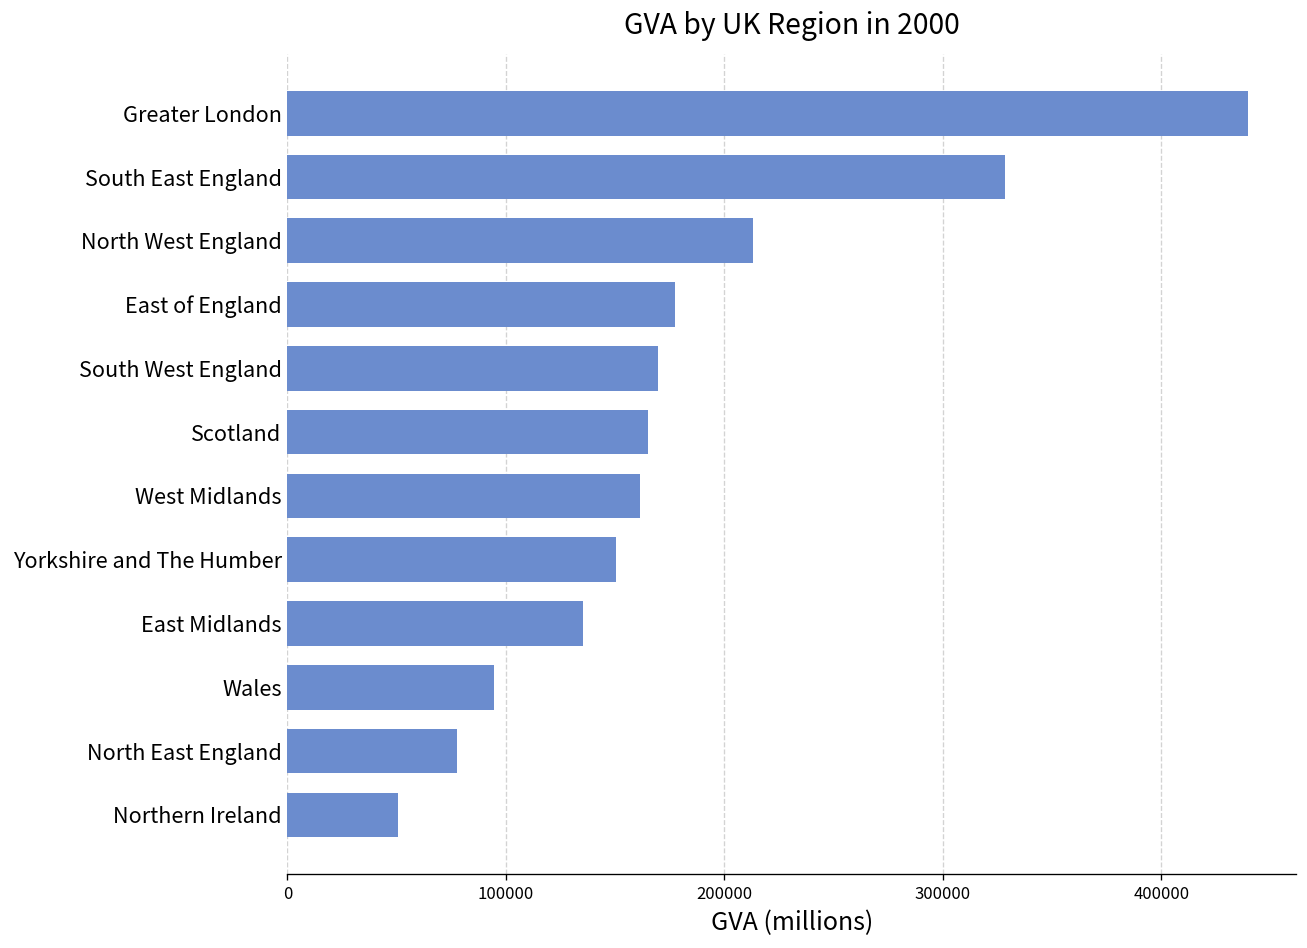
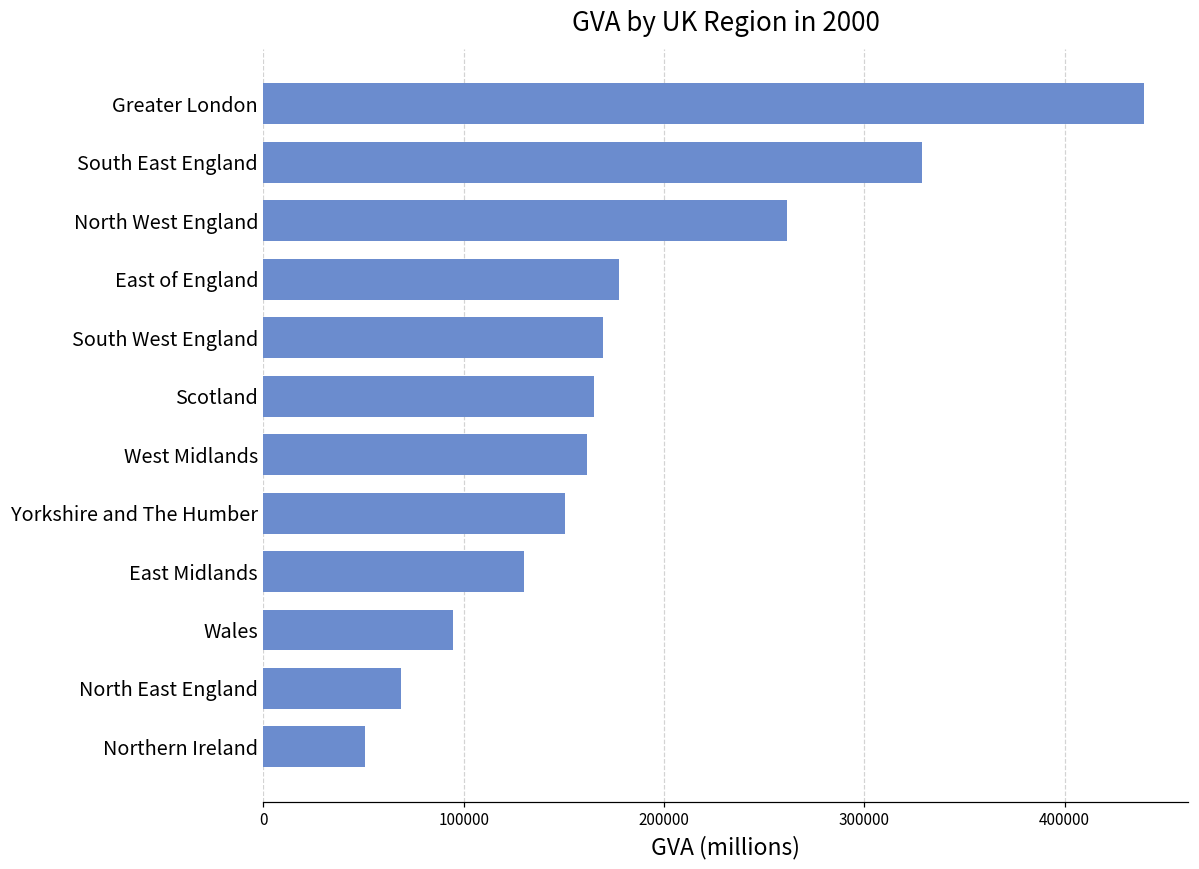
North West England: 213000 -> 261000
East Midlands: 135000 -> 130000
North East England: 78000 -> 69000
